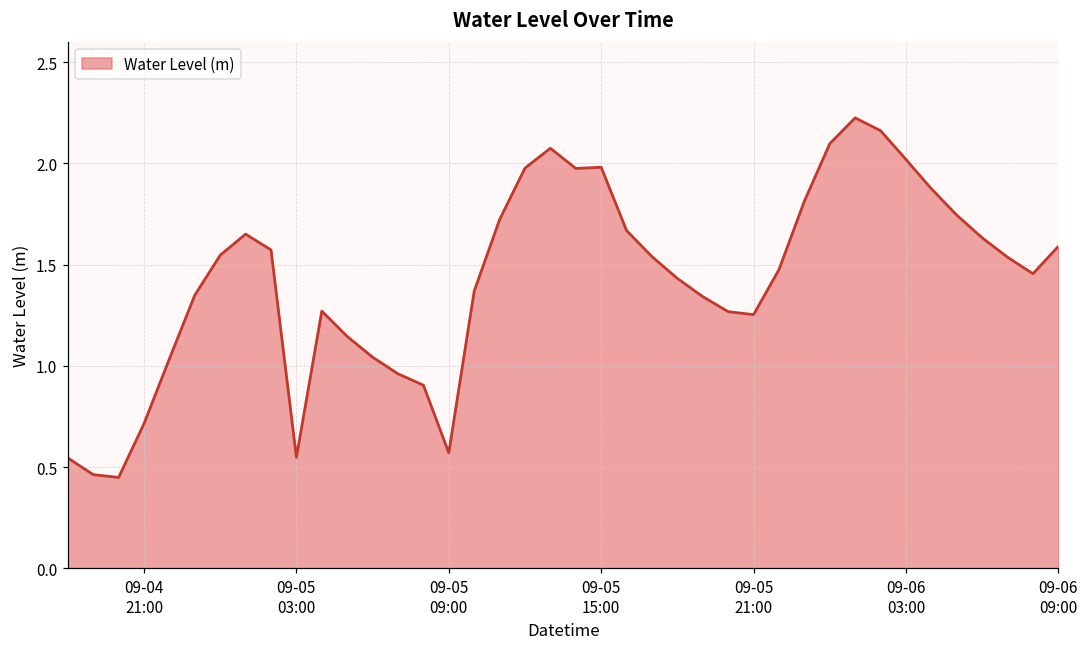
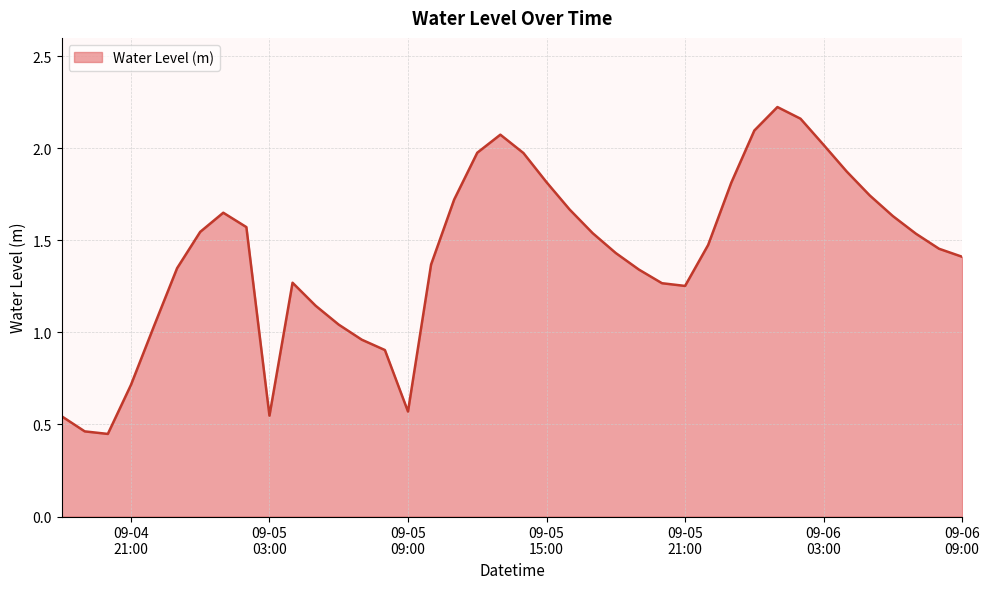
09-05 15:00: 1.98 -> 1.82
09-06 09:00: 1.59 -> 1.41
